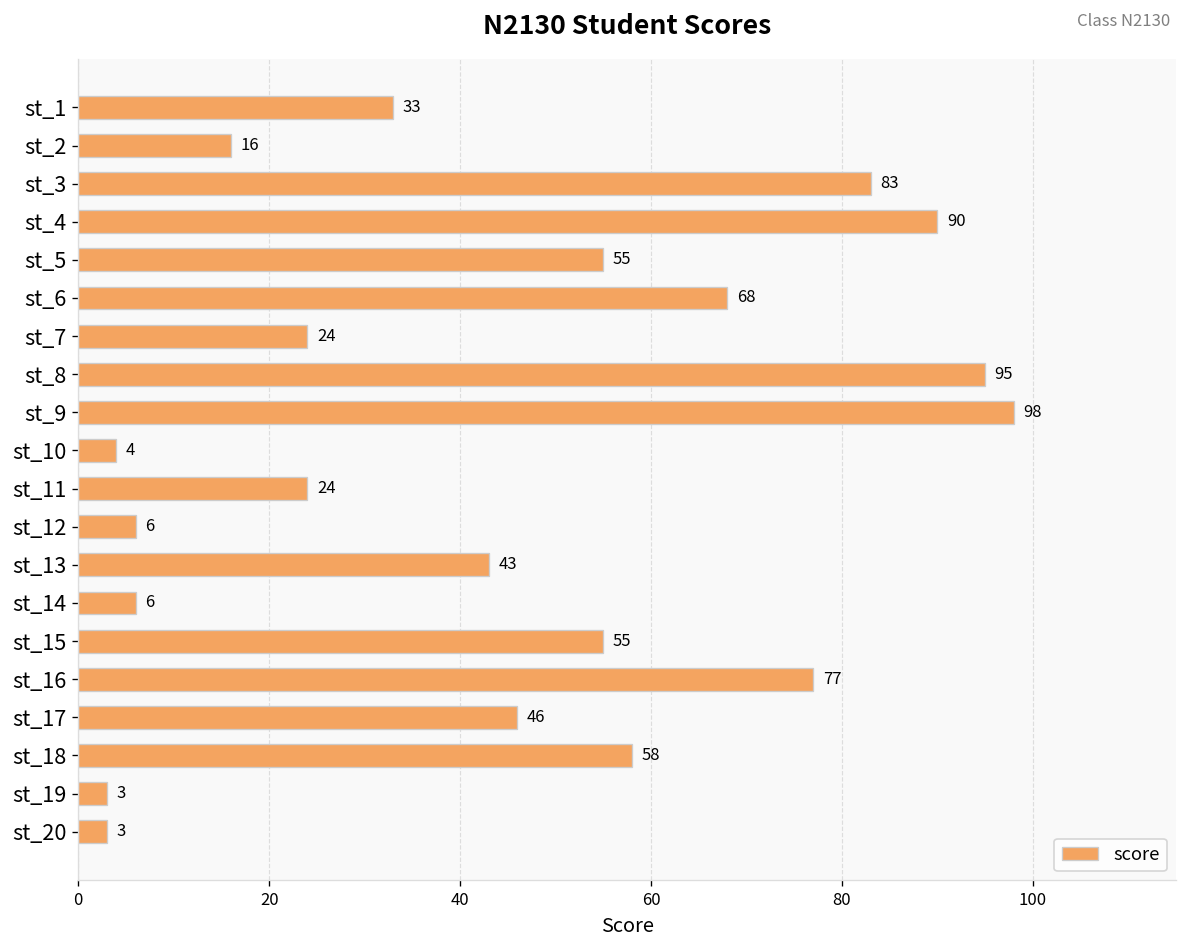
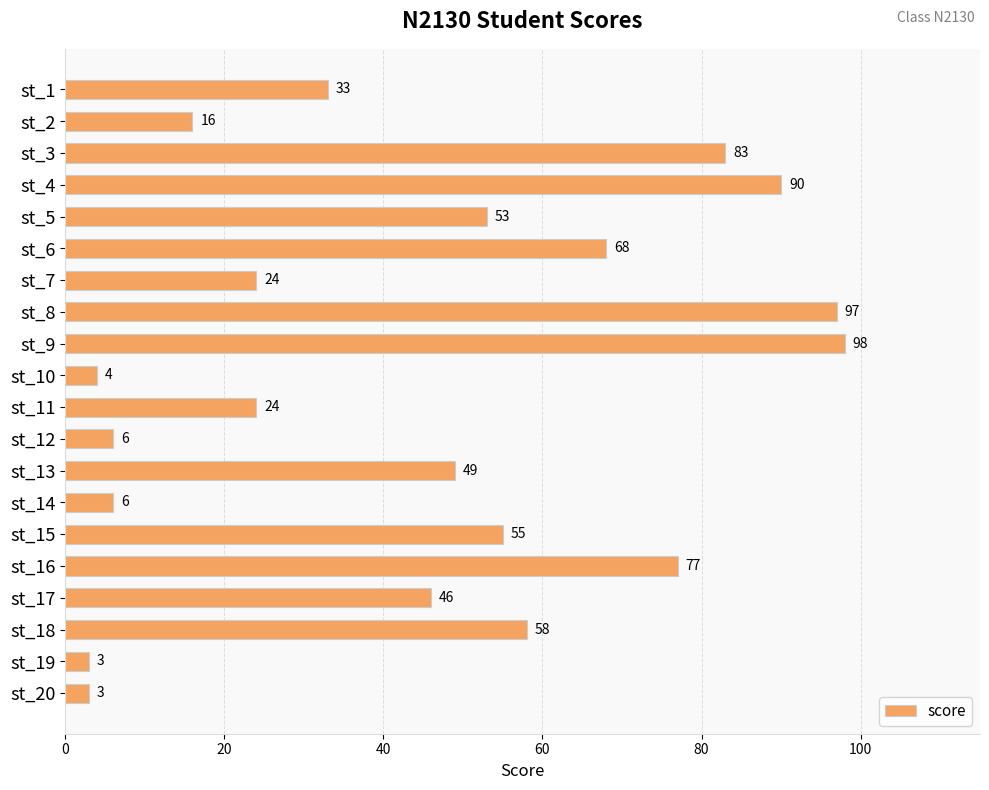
st_5: 55 -> 53
st_8: 95 -> 97
st_13: 43 -> 49
